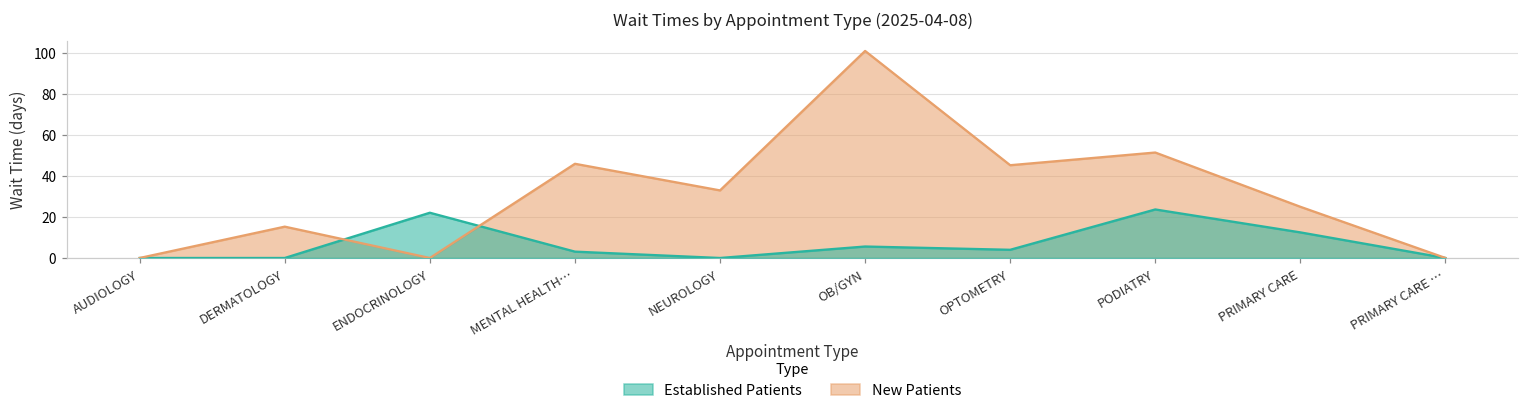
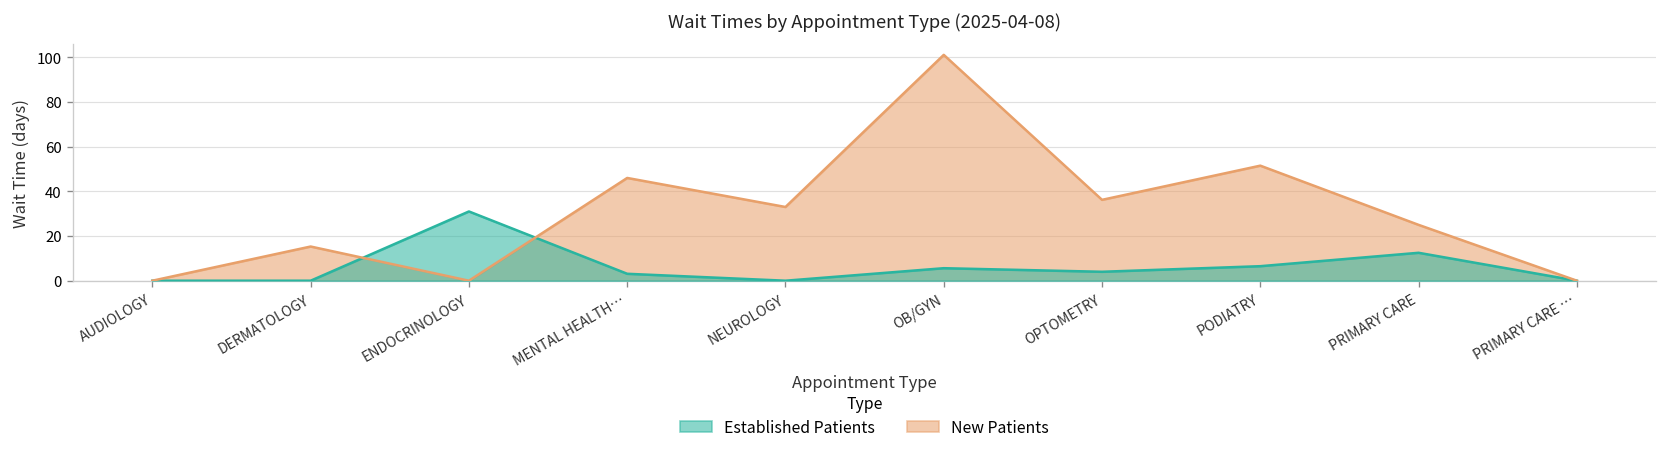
Established Patients, ENDOCRINOLOGY: 22 -> 31
New Patients, OPTOMETRY: 45 -> 36
Established Patients, PODIATRY: 24 -> 7
